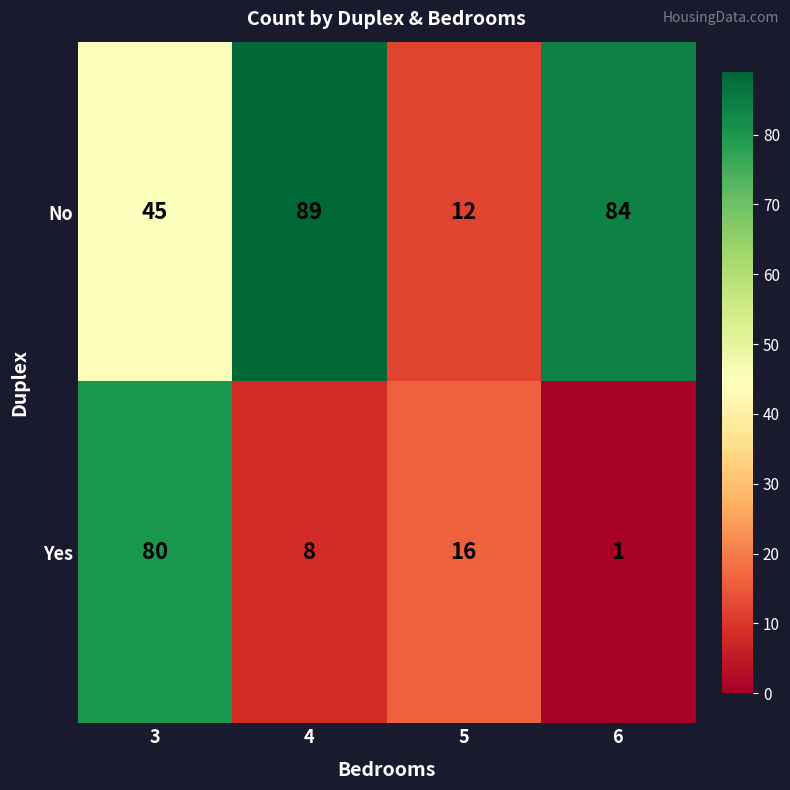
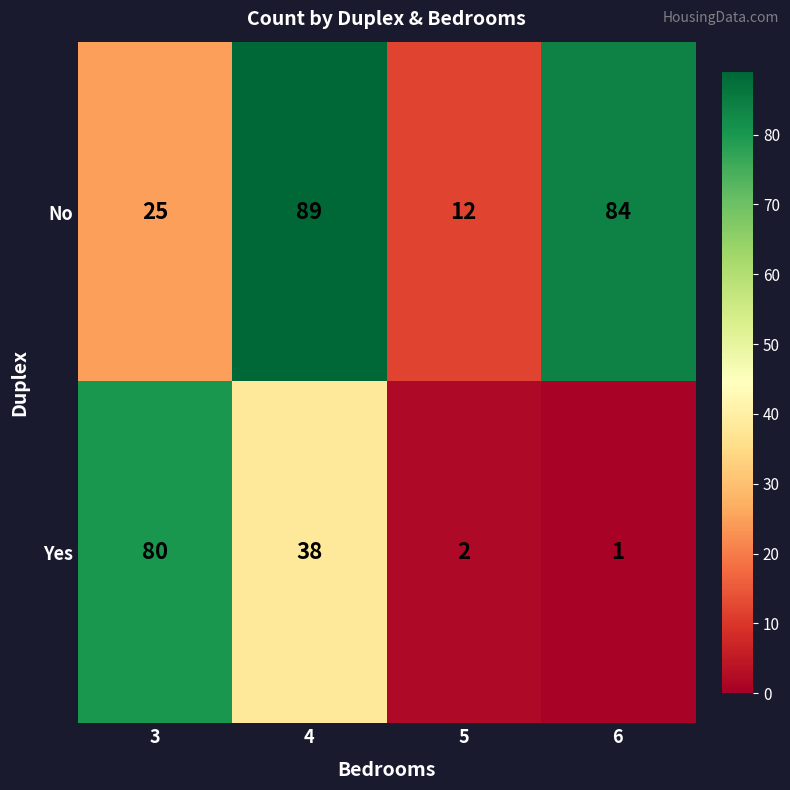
No, 3: 45 -> 25
Yes, 4: 8 -> 38
Yes, 5: 16 -> 2
